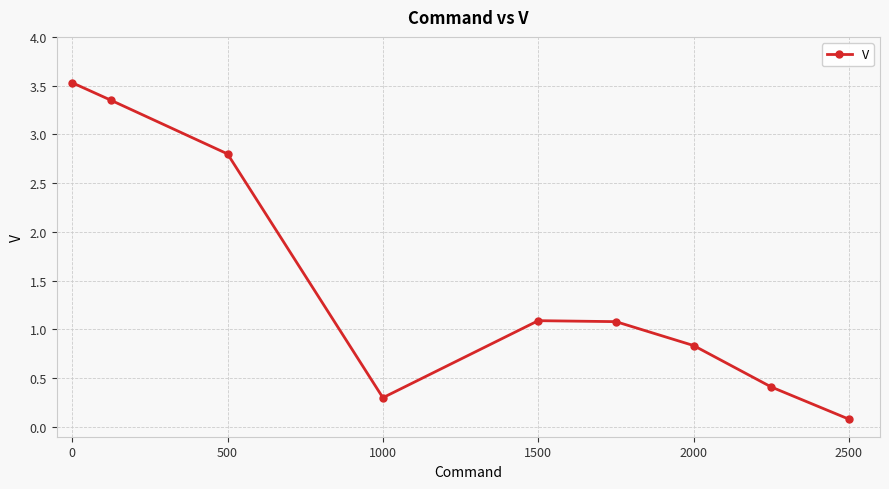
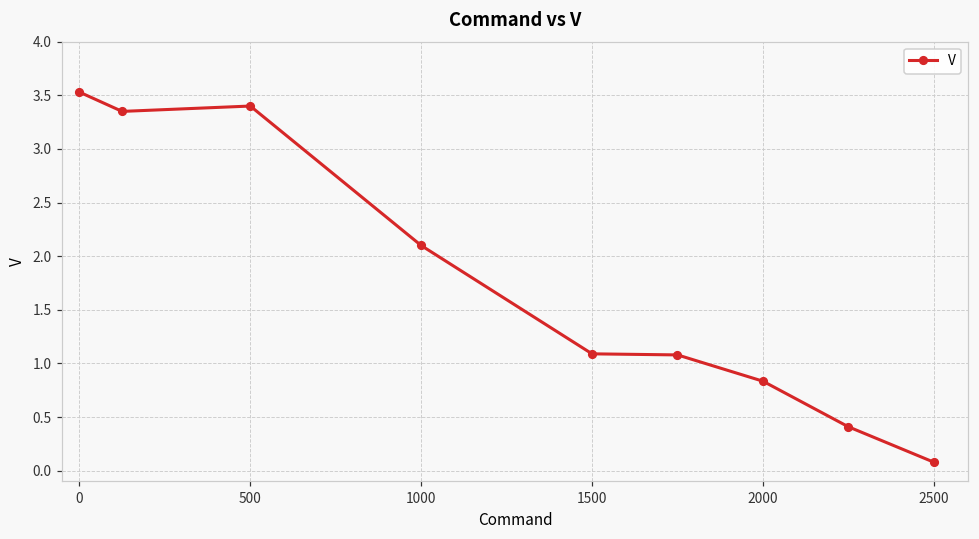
500: 2.8 -> 3.4
1000: 0.3 -> 2.1
